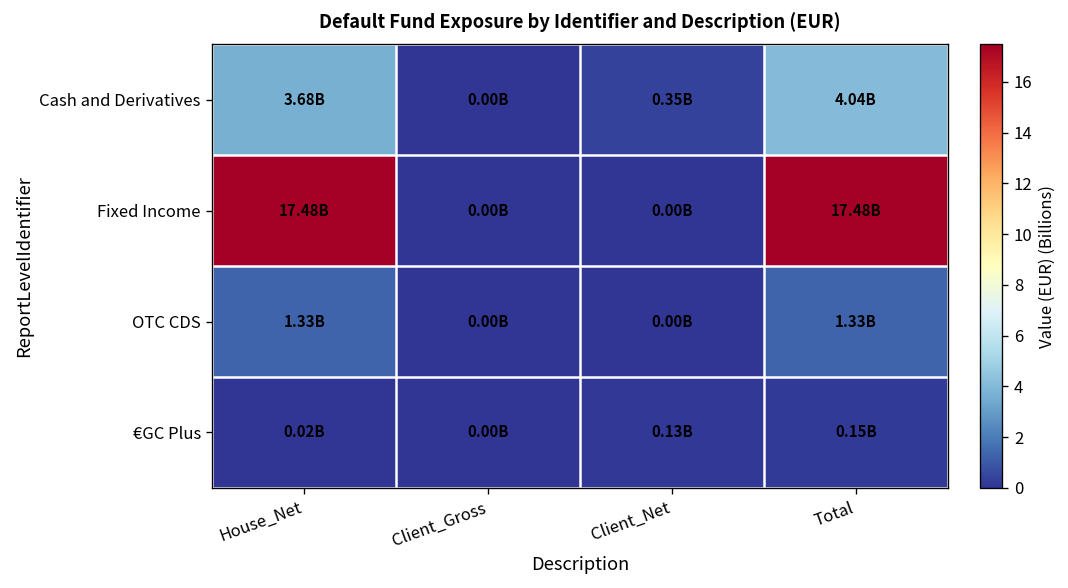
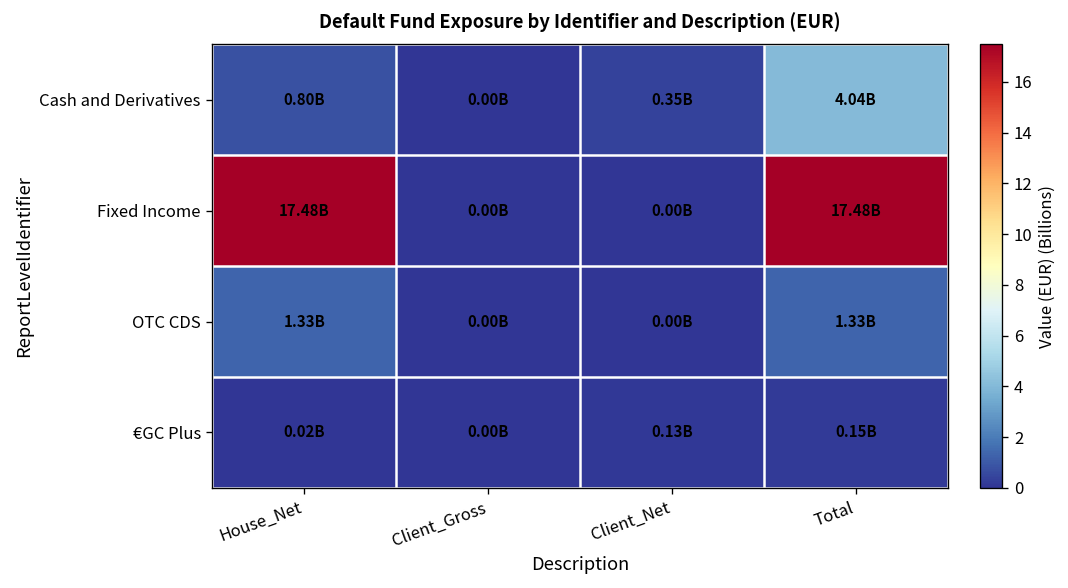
Cash and Derivatives, House_Net: 3.68B -> 0.80B
